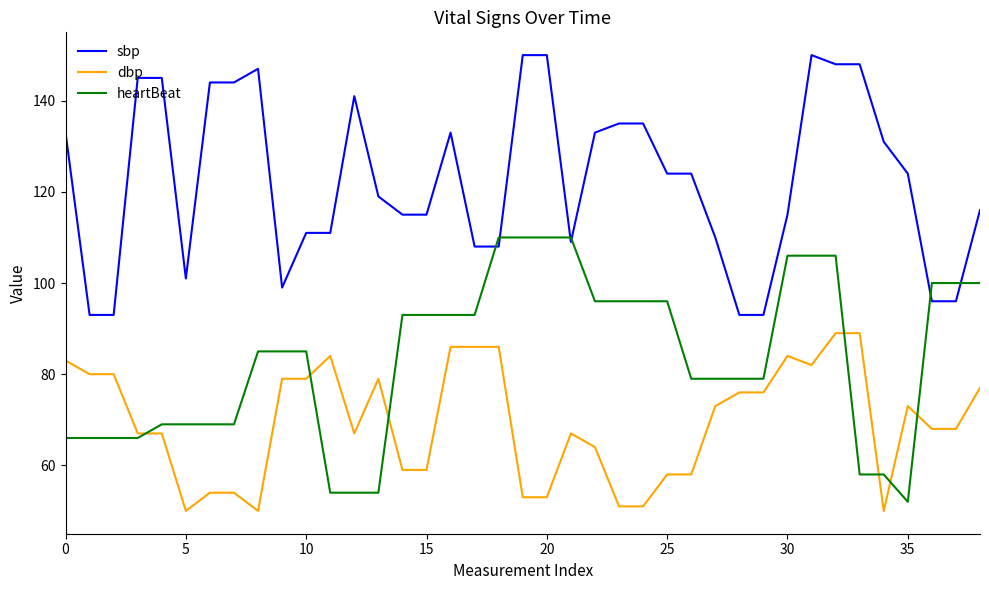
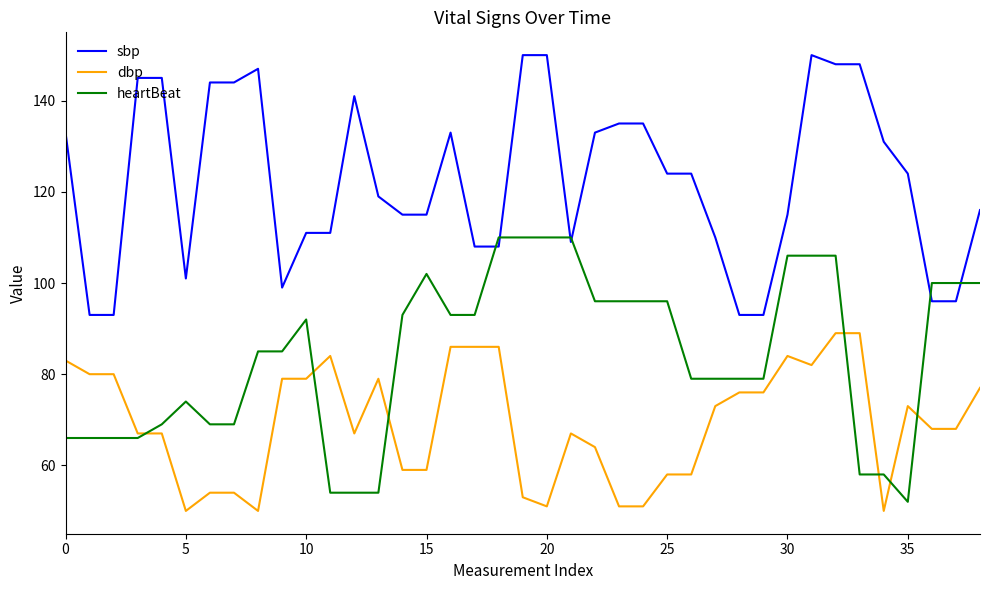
heartBeat, 5: 69 -> 74
heartBeat, 10: 85 -> 92
heartBeat, 15: 93 -> 102
dbp, 20: 53 -> 51
